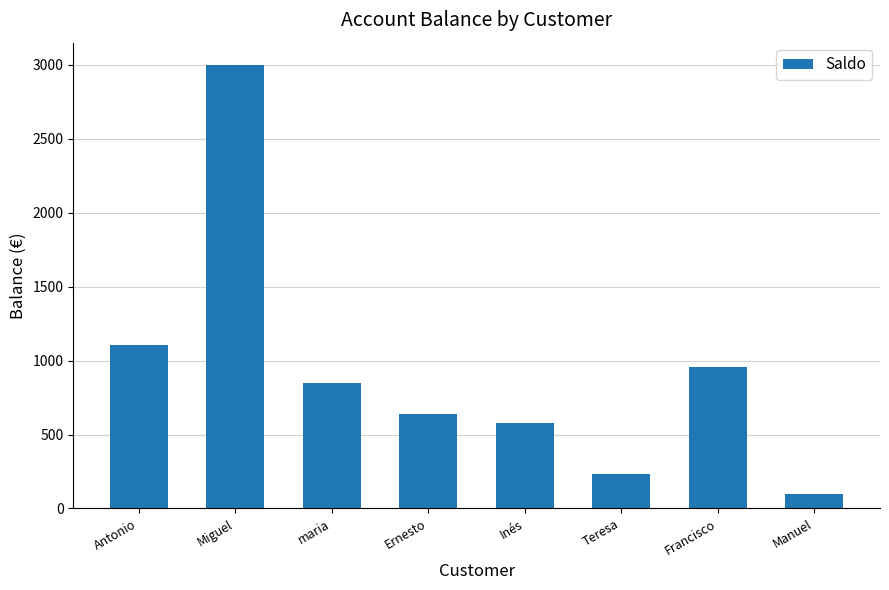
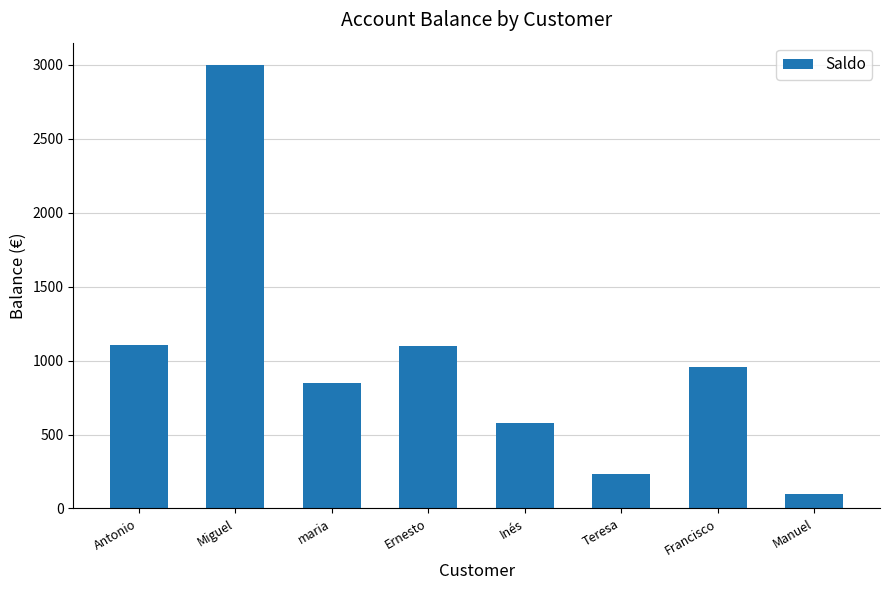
Ernesto: 640 -> 1100
